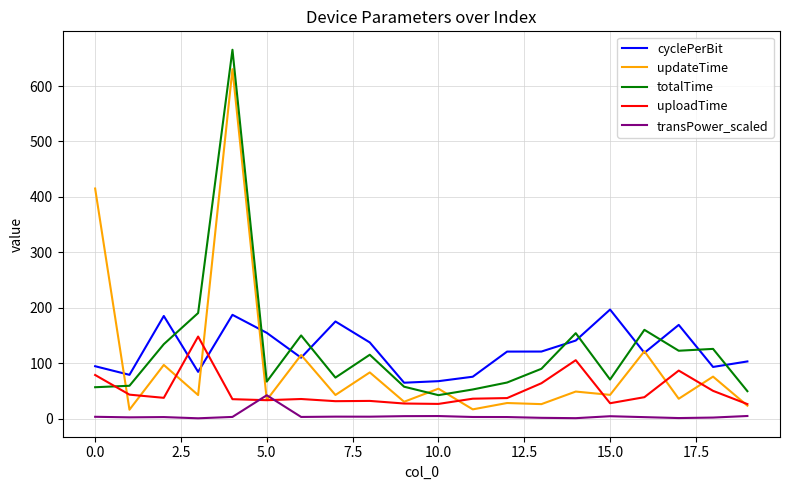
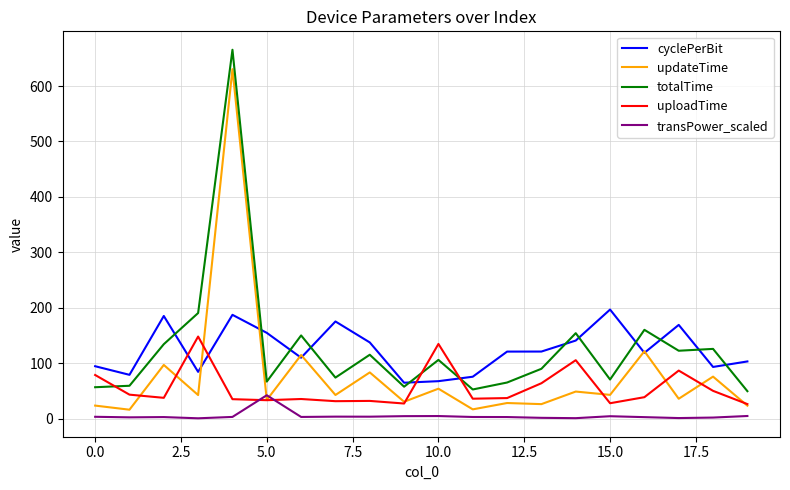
updateTime, 0.0: 420 -> 20
totalTime, 10.0: 40 -> 110
uploadTime, 10.0: 30 -> 130
